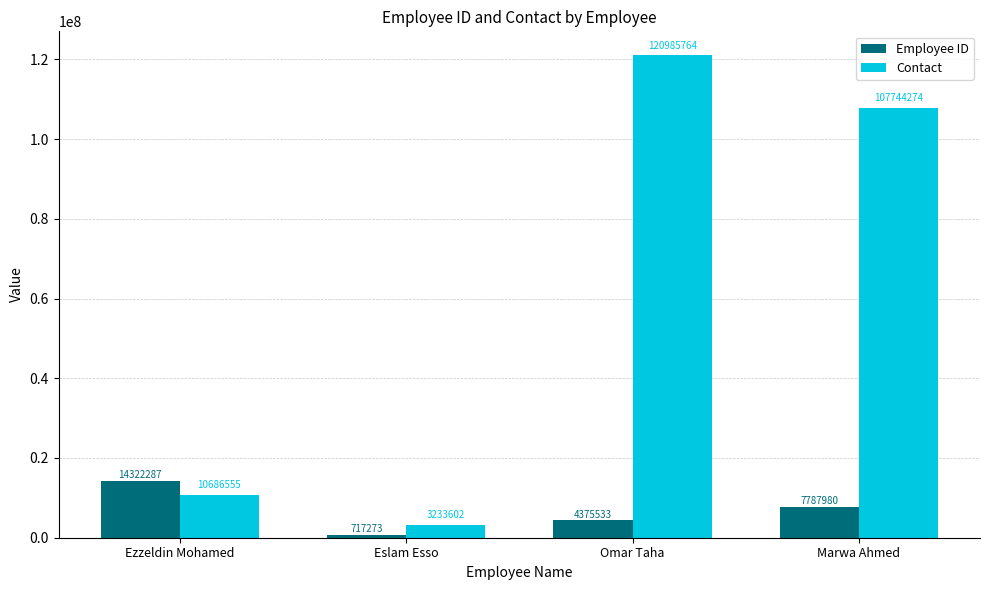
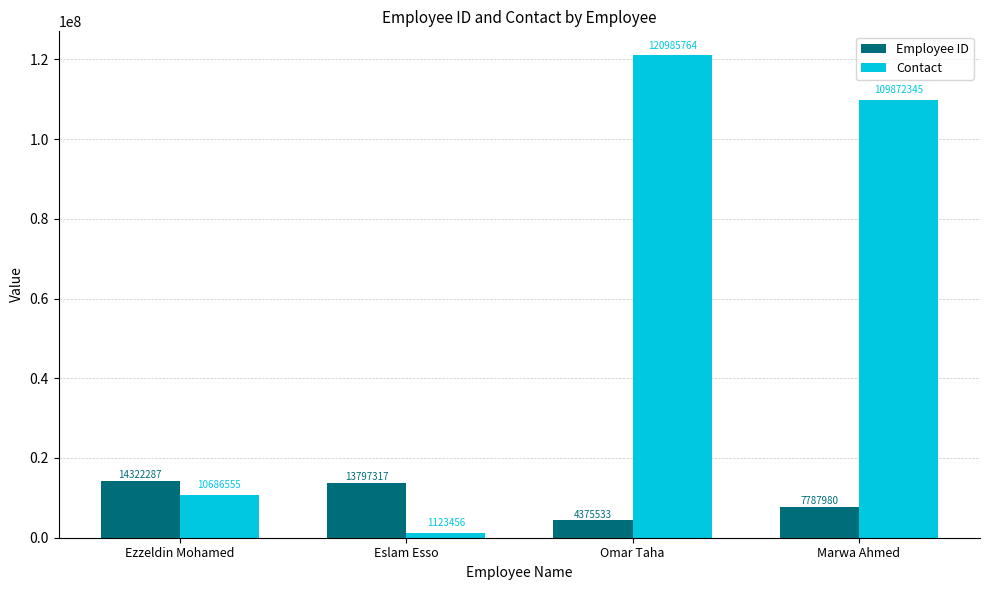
Employee ID, Eslam Esso: 717273 -> 13797317
Contact, Eslam Esso: 3233602 -> 1123456
Contact, Marwa Ahmed: 107744274 -> 109872345
